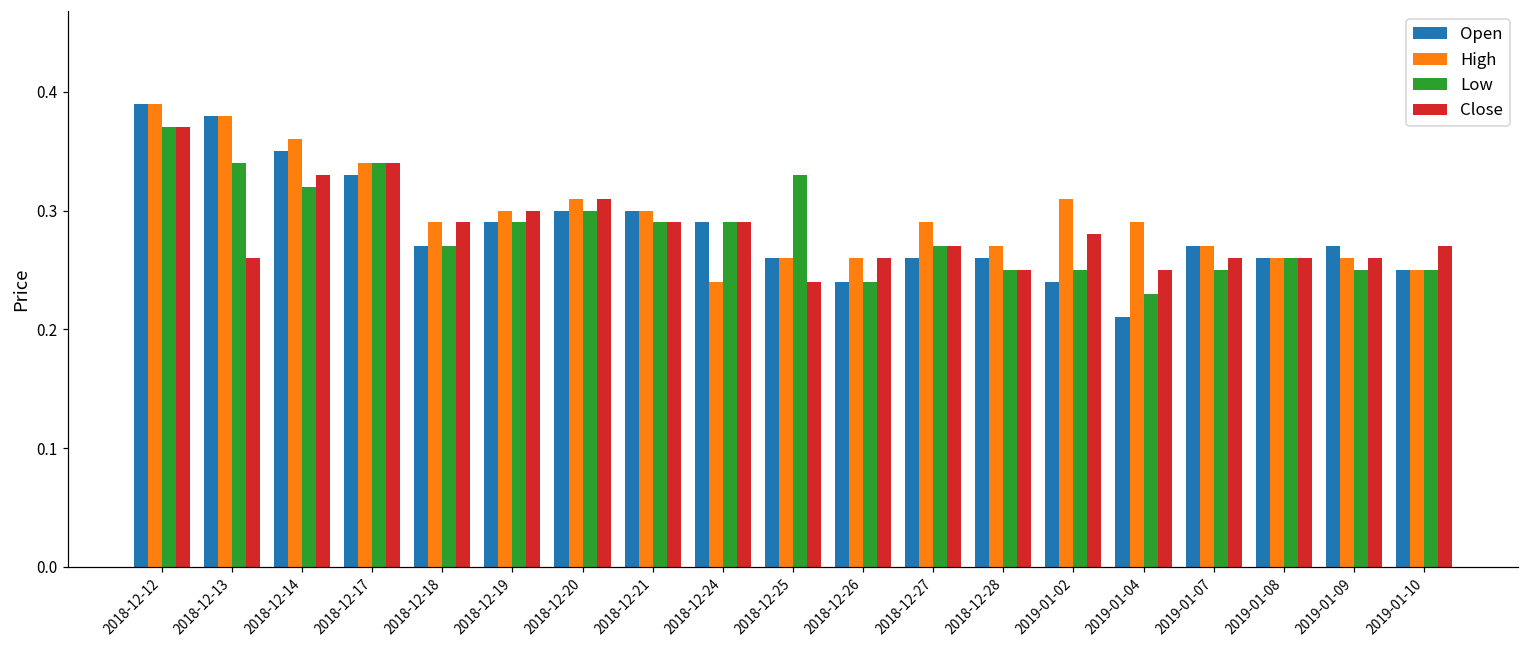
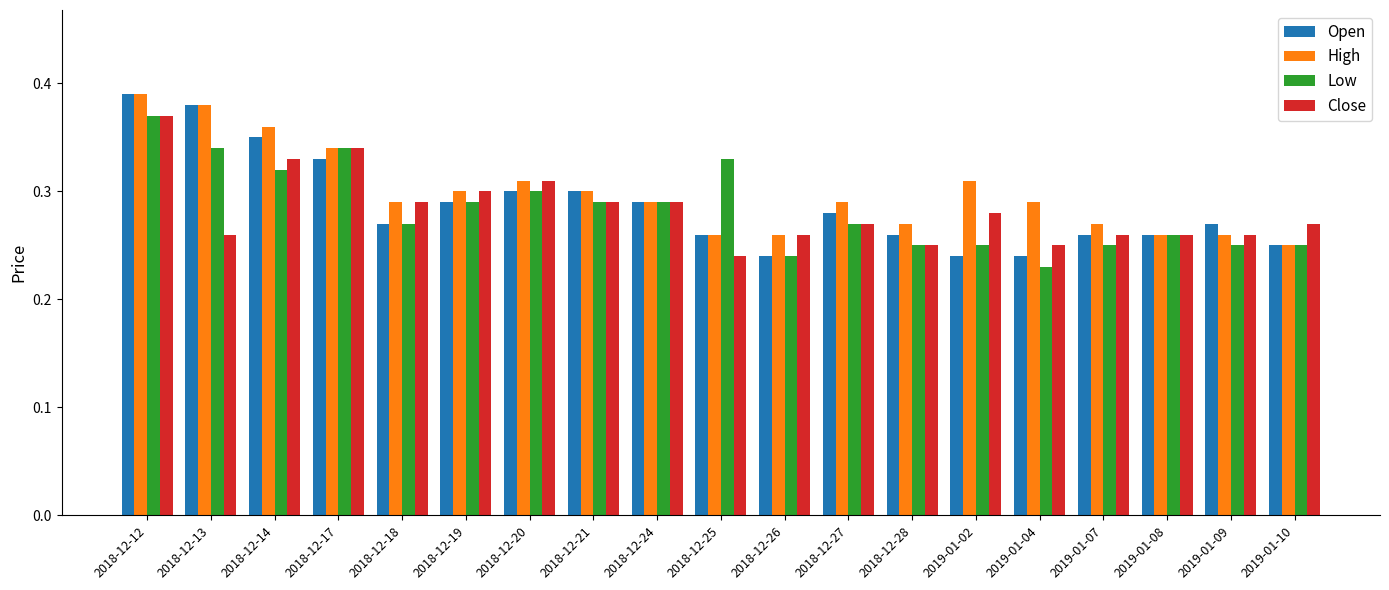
High, 2018-12-24: 0.24 -> 0.29
Open, 2018-12-27: 0.26 -> 0.28
Open, 2019-01-04: 0.21 -> 0.24
Open, 2019-01-07: 0.27 -> 0.26
